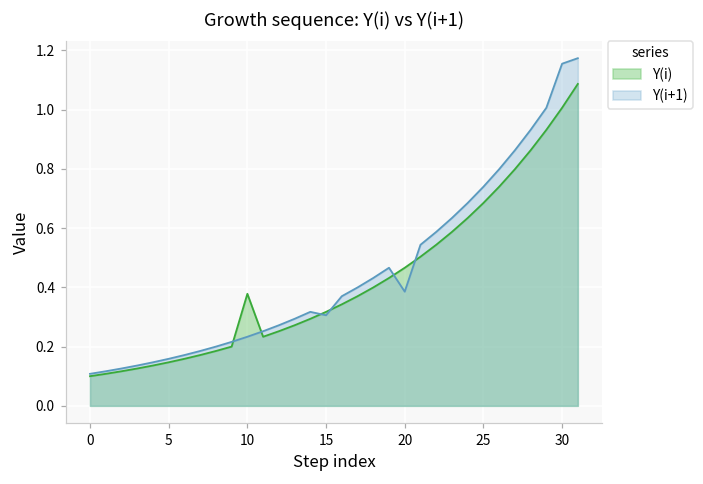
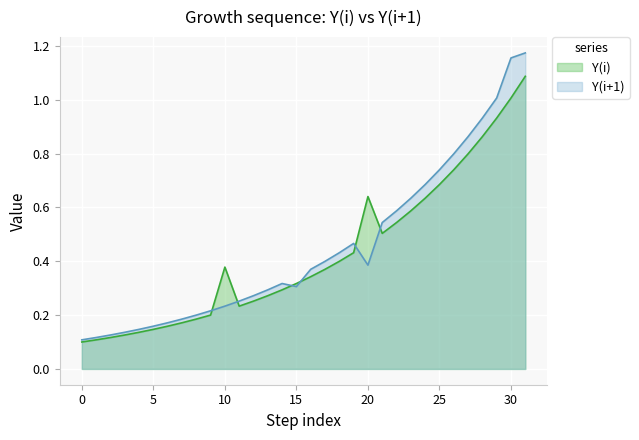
Y(i), 20: 0.47 -> 0.64
